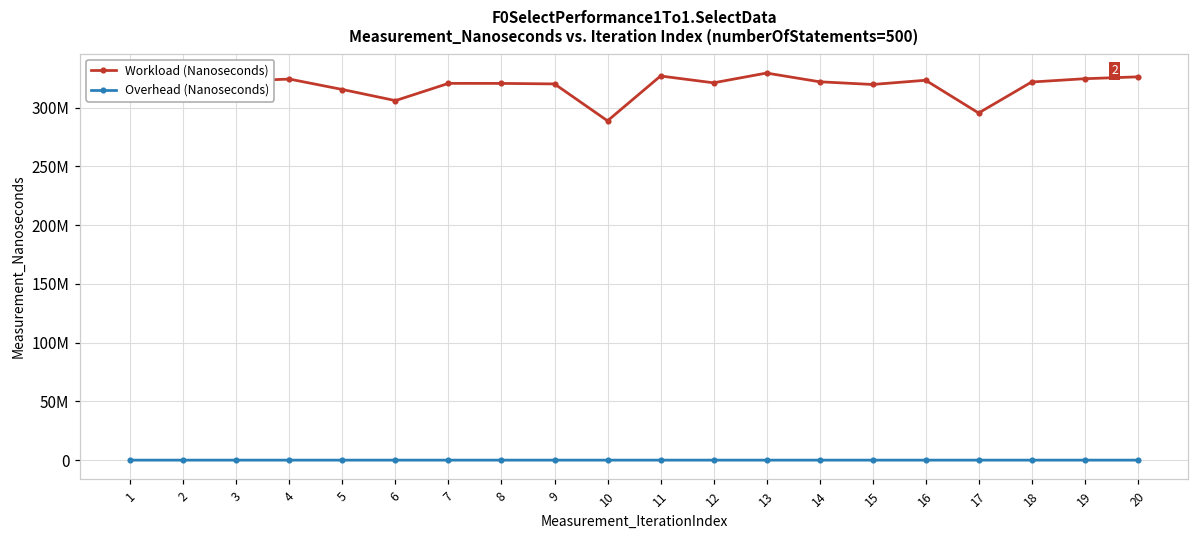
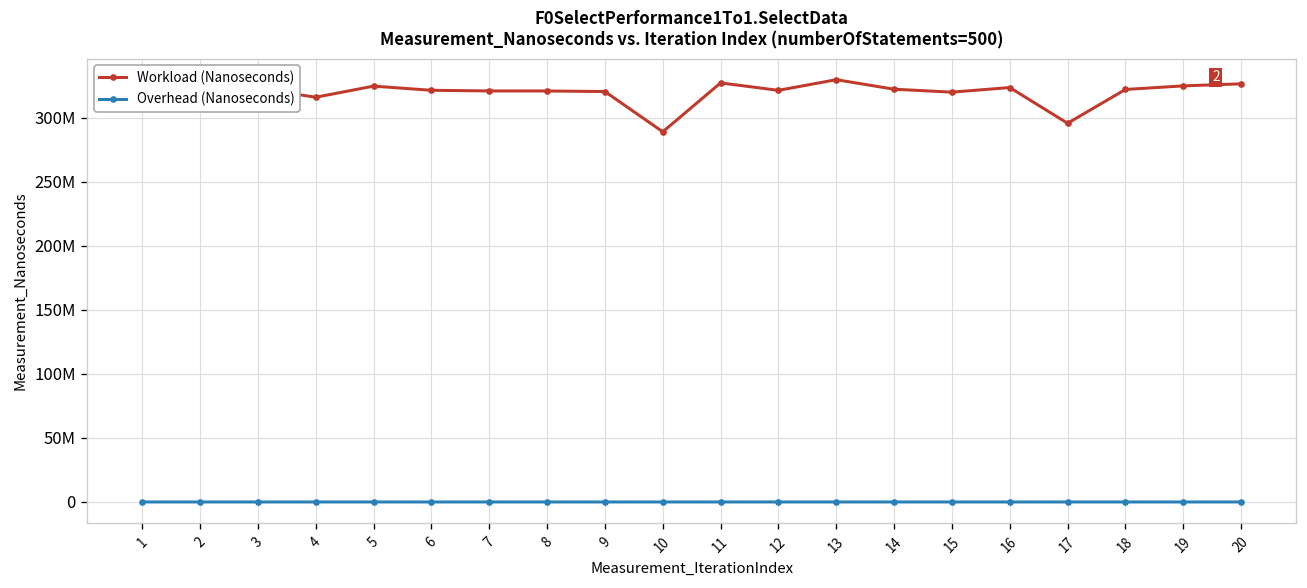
Workload (Nanoseconds), 4: 324000000 -> 316000000
Workload (Nanoseconds), 5: 316000000 -> 325000000
Workload (Nanoseconds), 6: 306000000 -> 321000000
